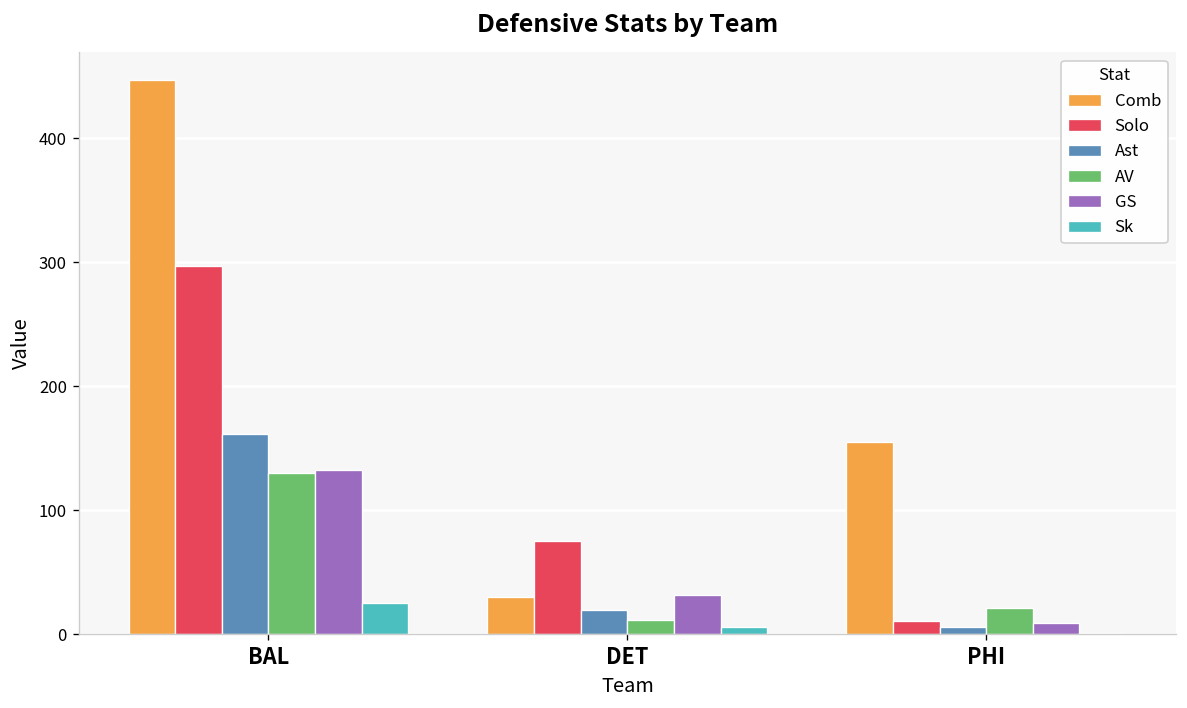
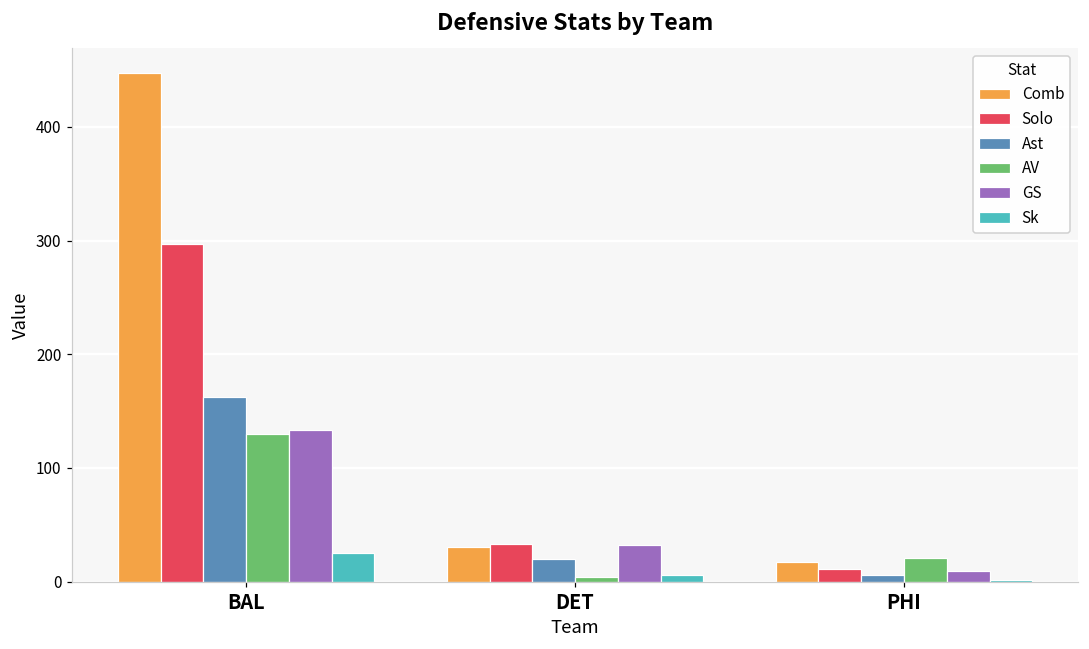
Solo, DET: 75 -> 33
AV, DET: 12 -> 4
Comb, PHI: 155 -> 17
